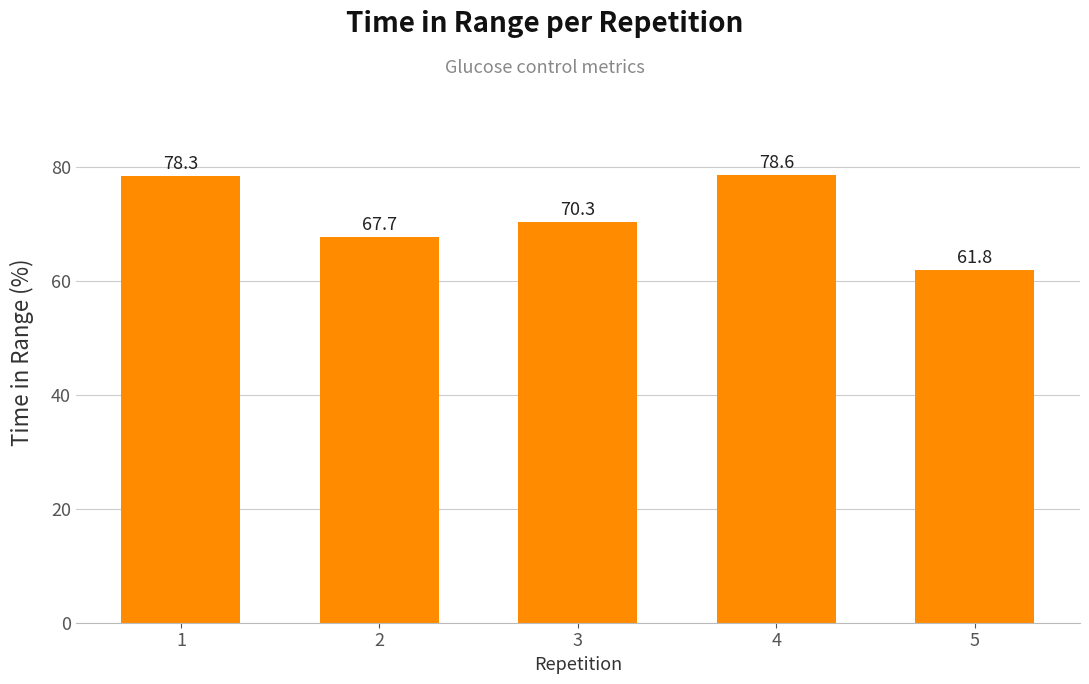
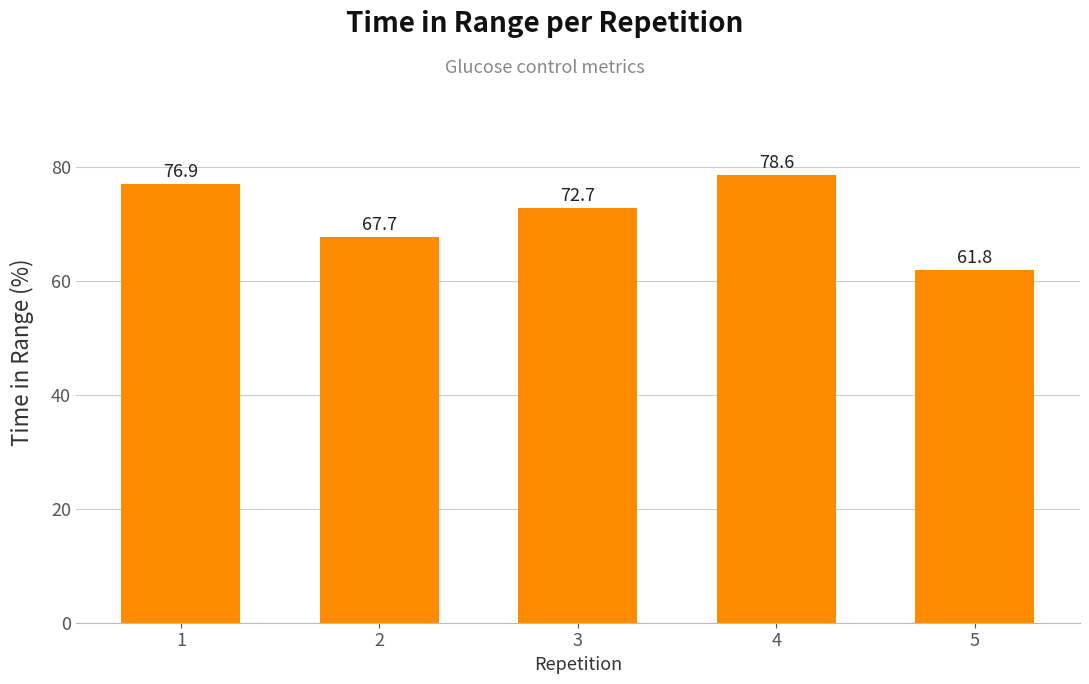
1: 78.3 -> 76.9
3: 70.3 -> 72.7
